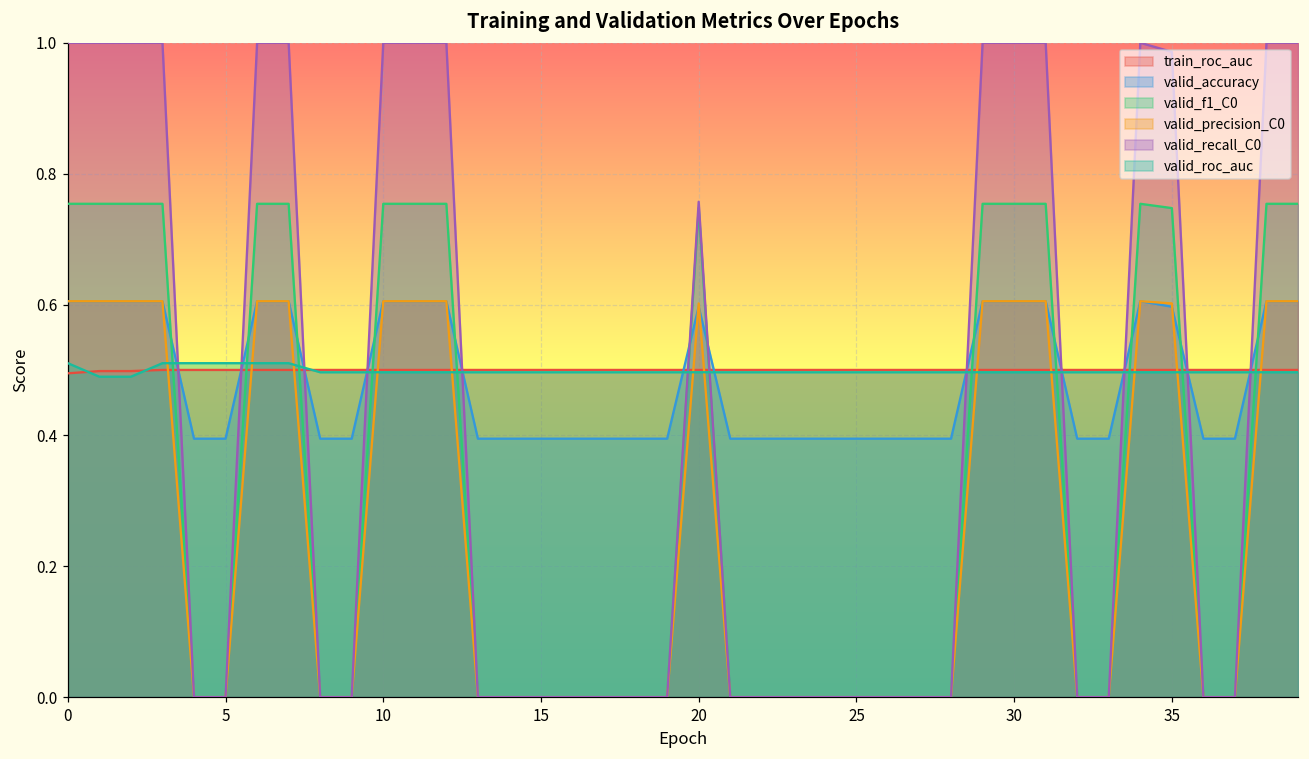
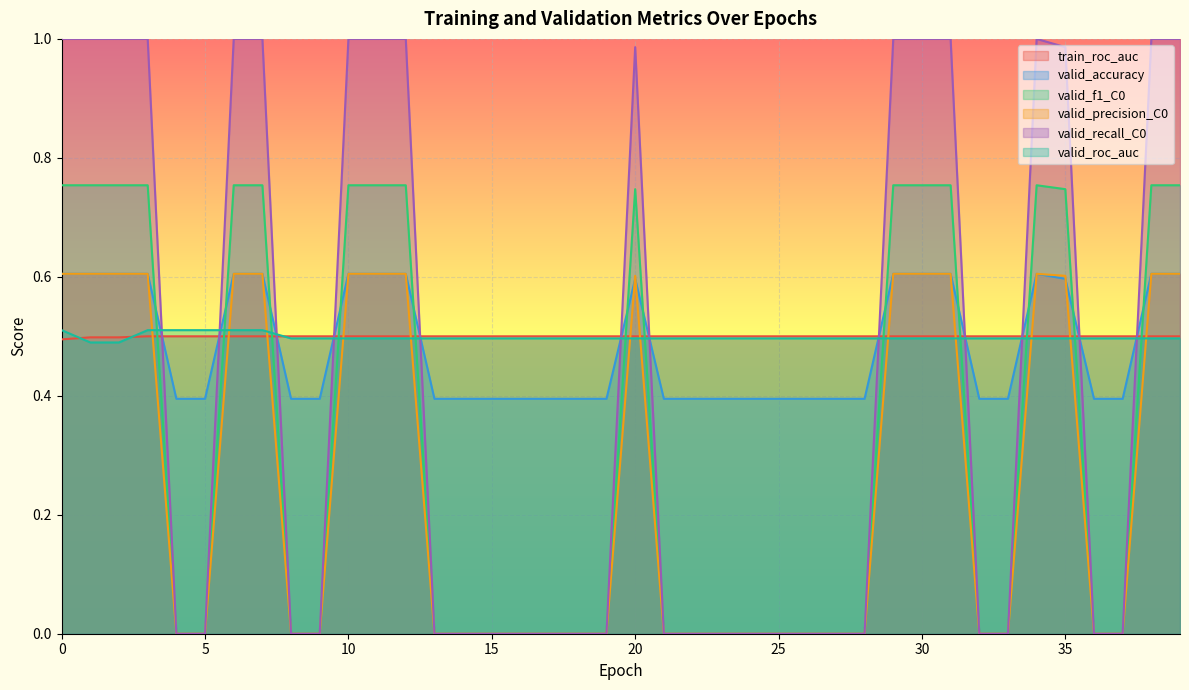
valid_recall_C0, 20: 0.76 -> 0.99
